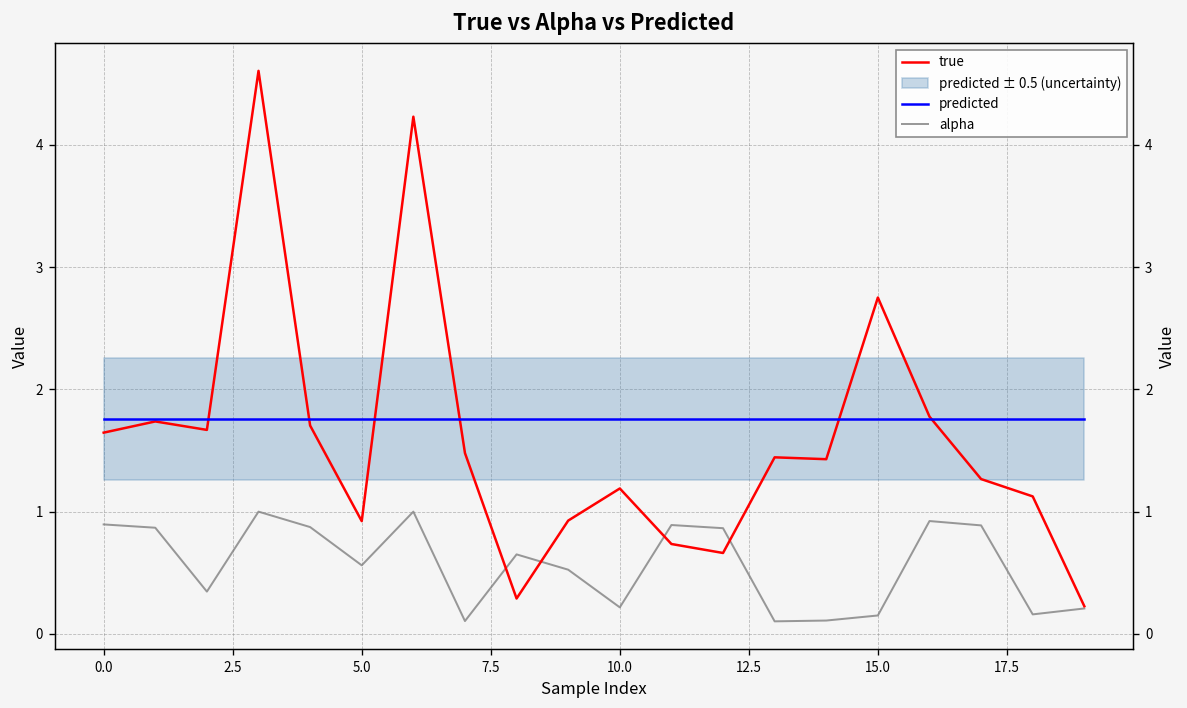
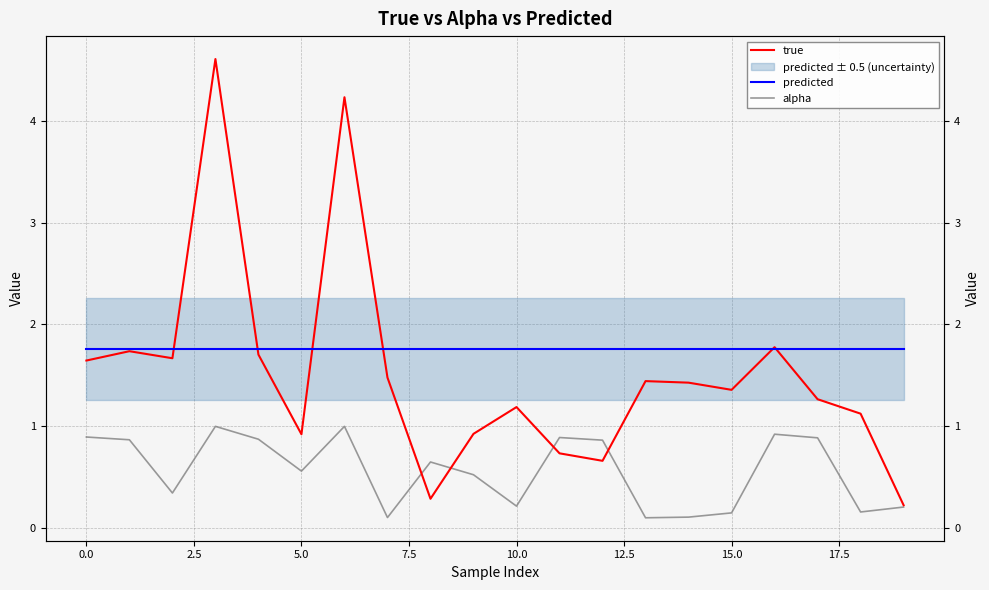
true, 15.0: 2.75 -> 1.36
